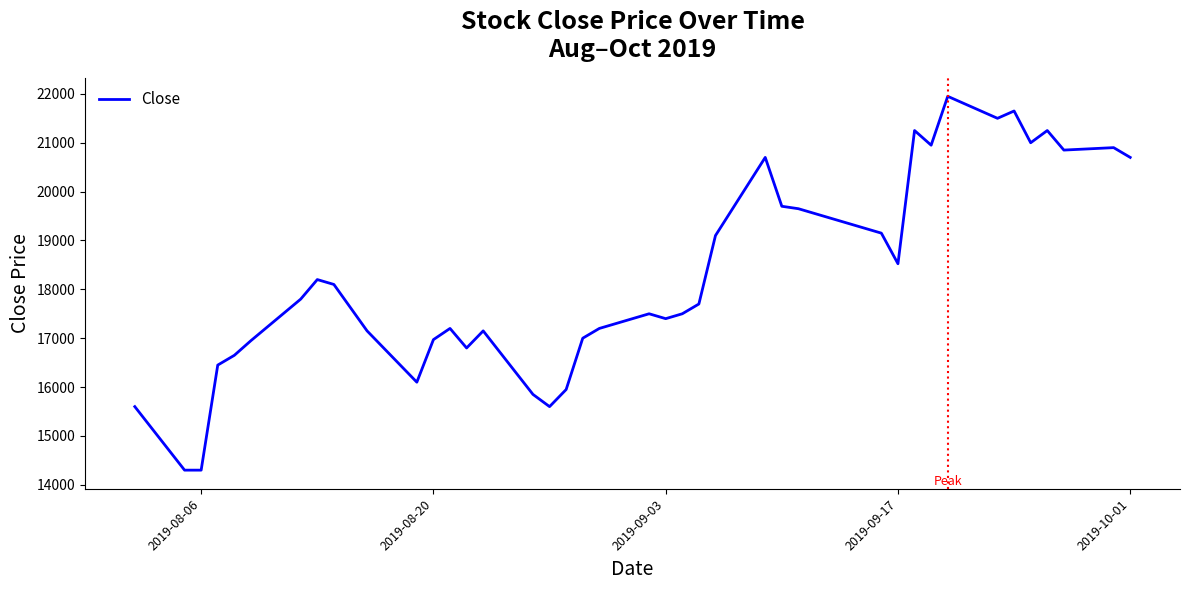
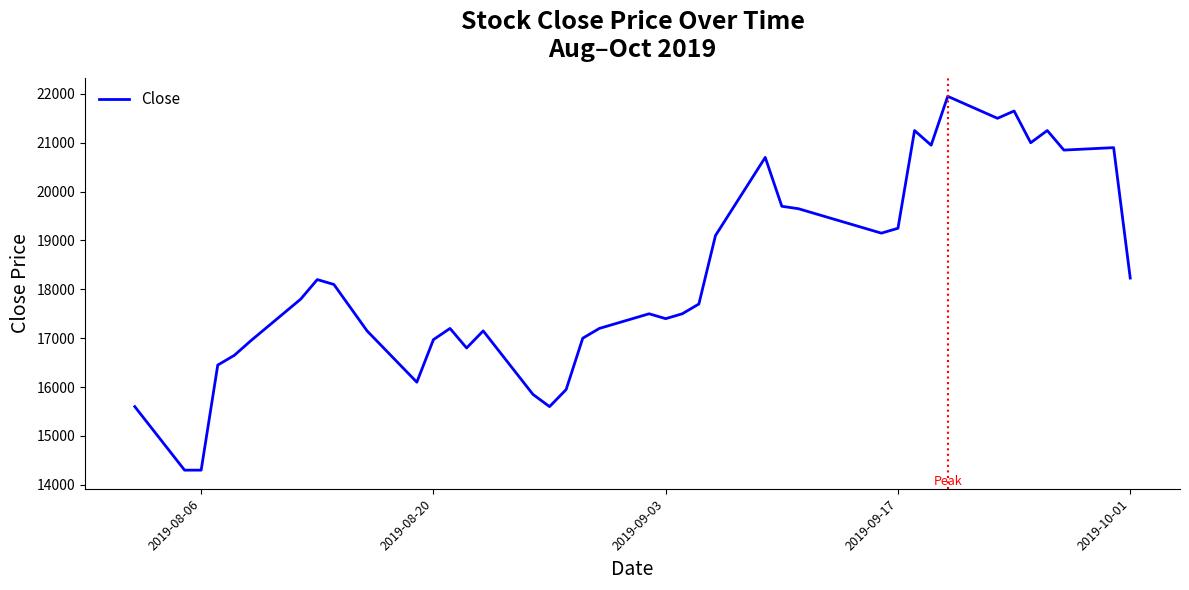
2019-09-17: 18500 -> 19300
2019-10-01: 20700 -> 18200
